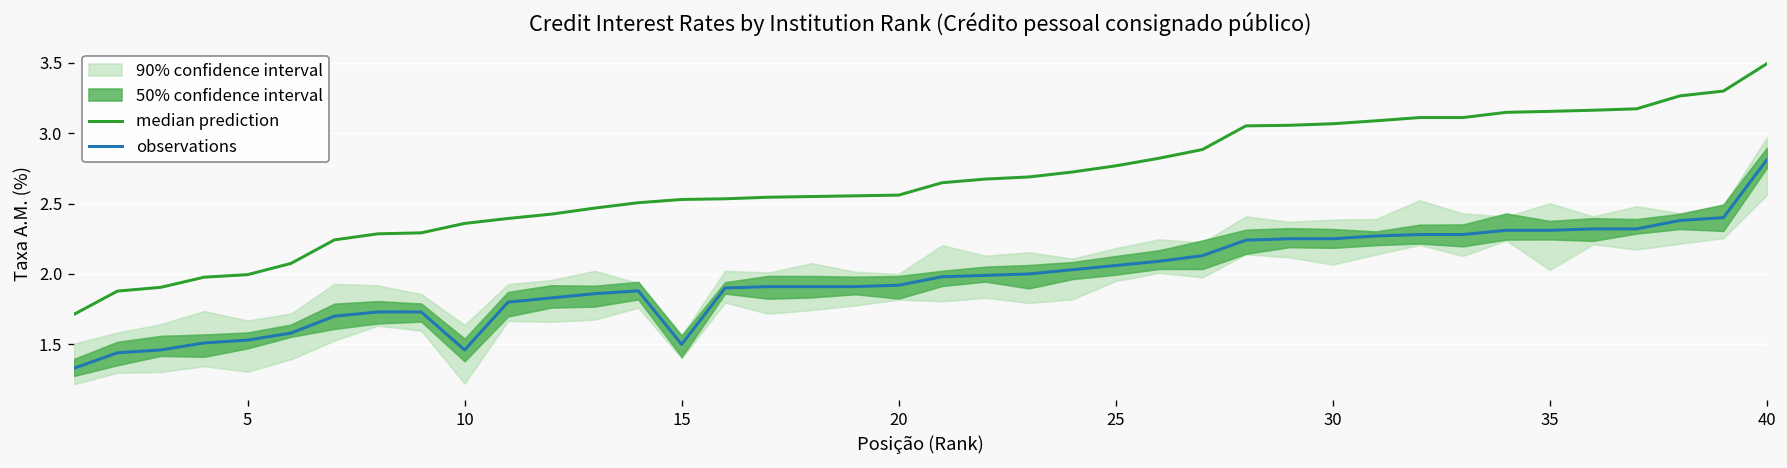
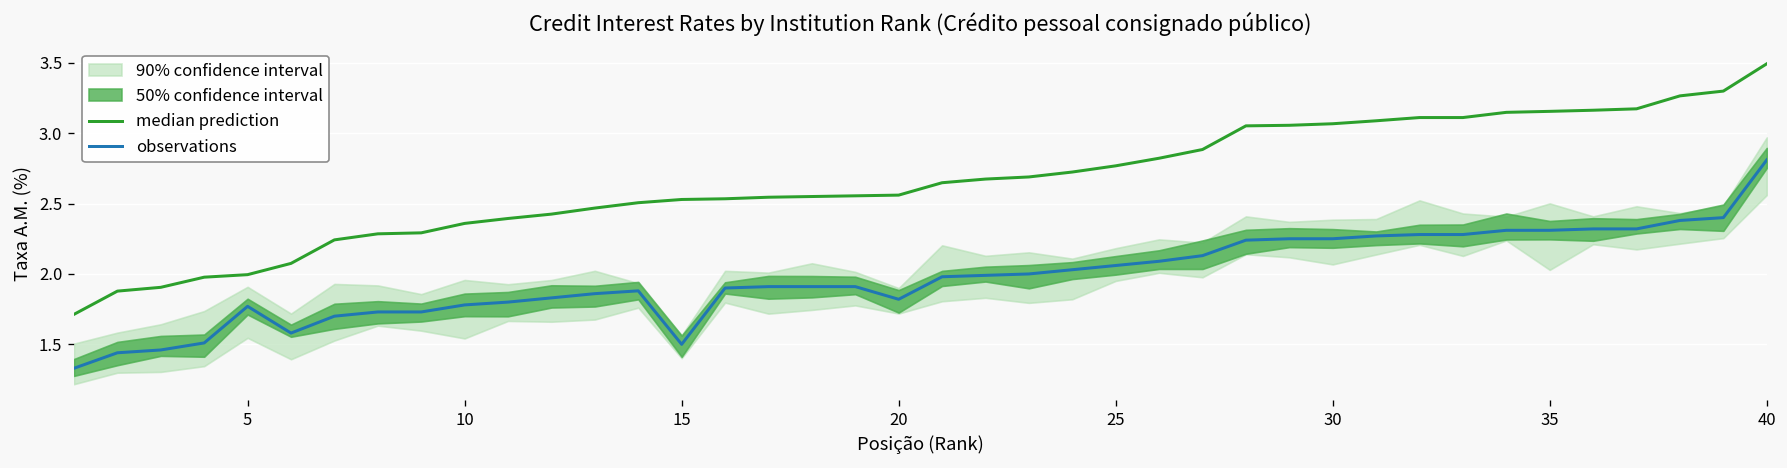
observations, 5: 1.53 -> 1.77
observations, 10: 1.46 -> 1.78
observations, 20: 1.92 -> 1.82
